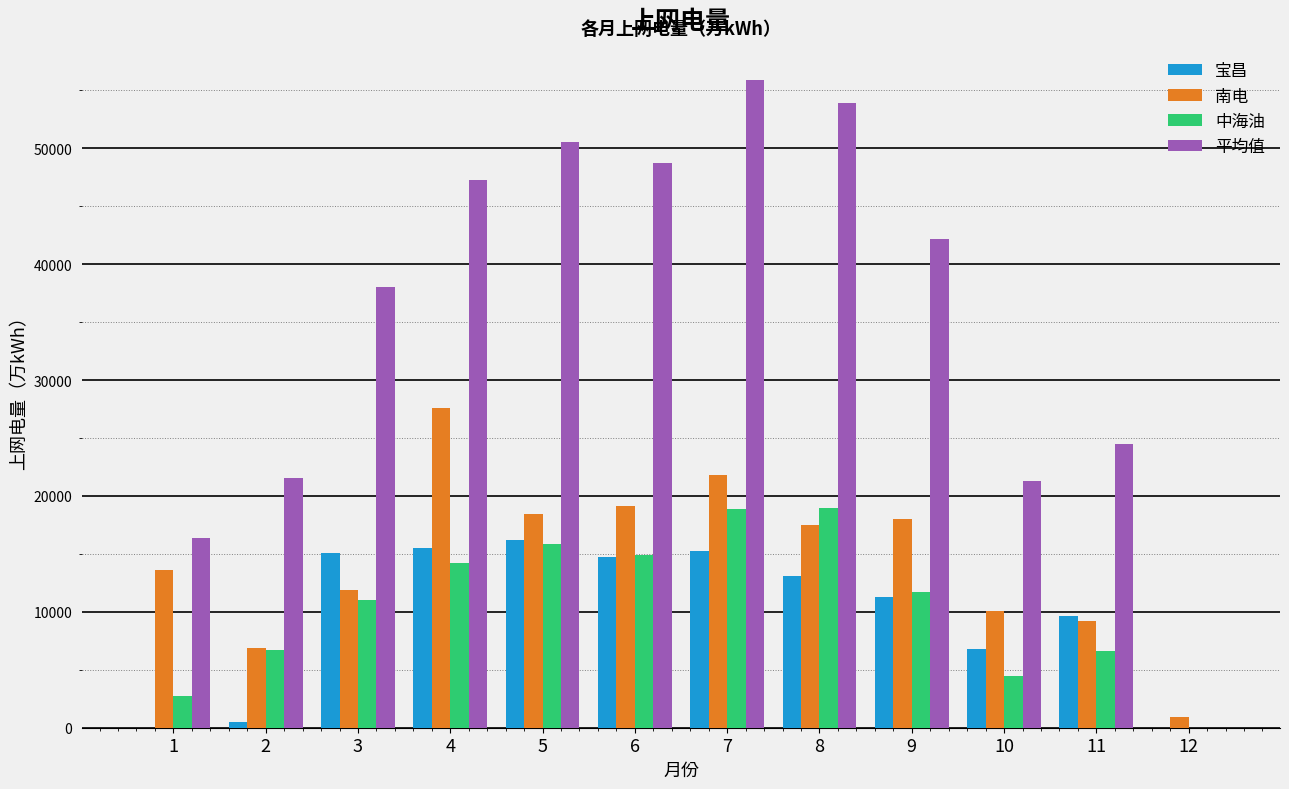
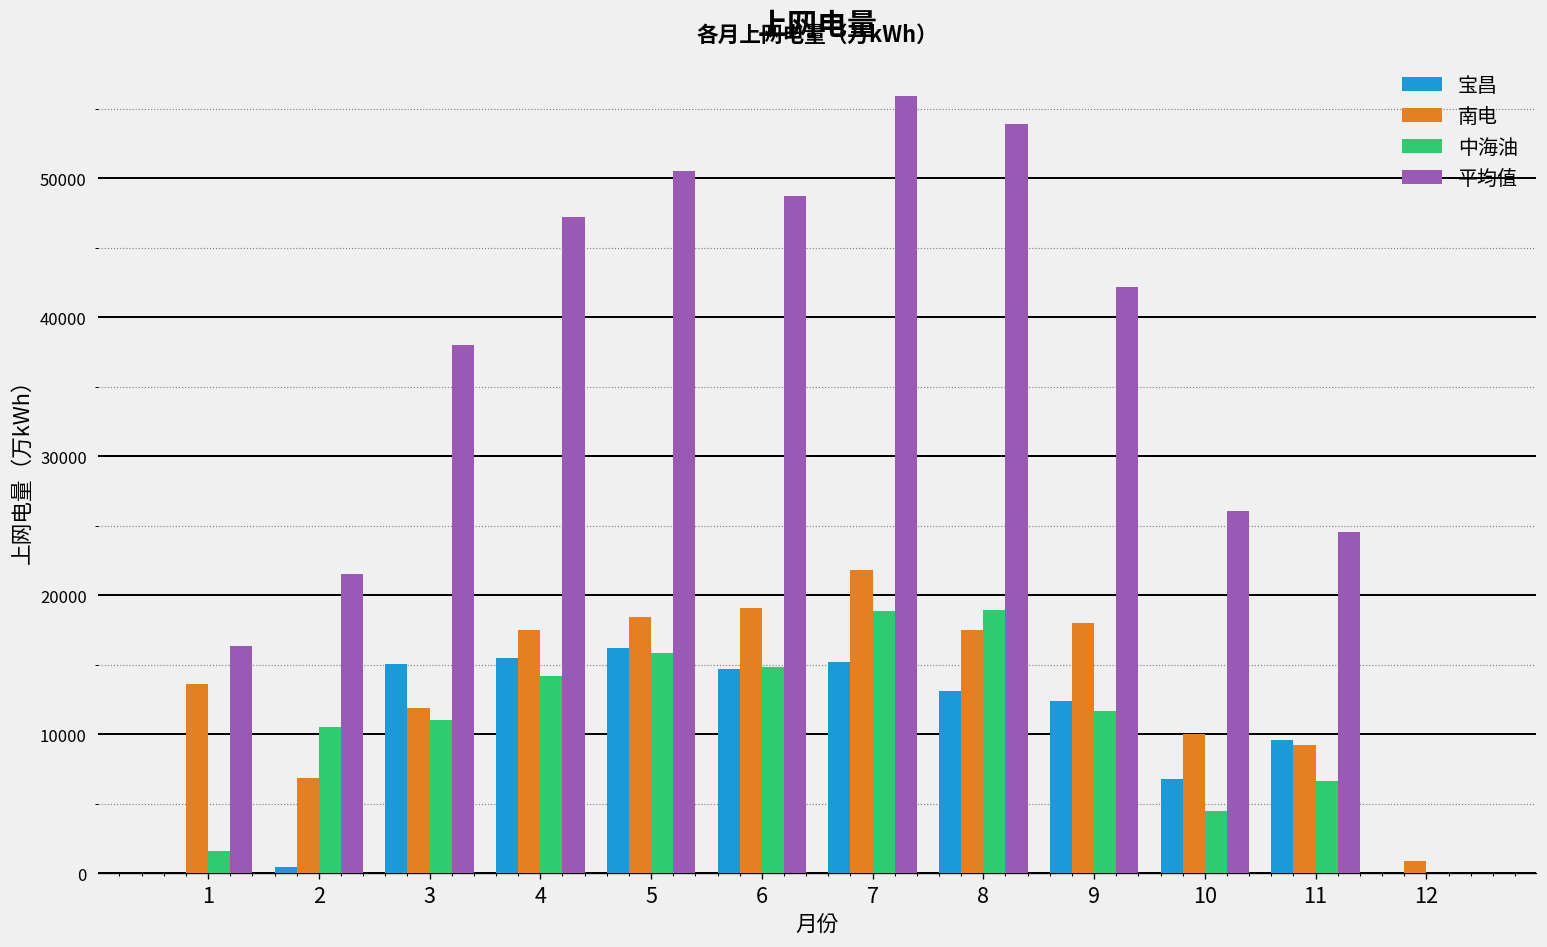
中海油, 1: 2700 -> 1600
中海油, 2: 6700 -> 10500
南电, 4: 27600 -> 17500
宝昌, 9: 11300 -> 12400
平均值, 10: 21300 -> 26100
